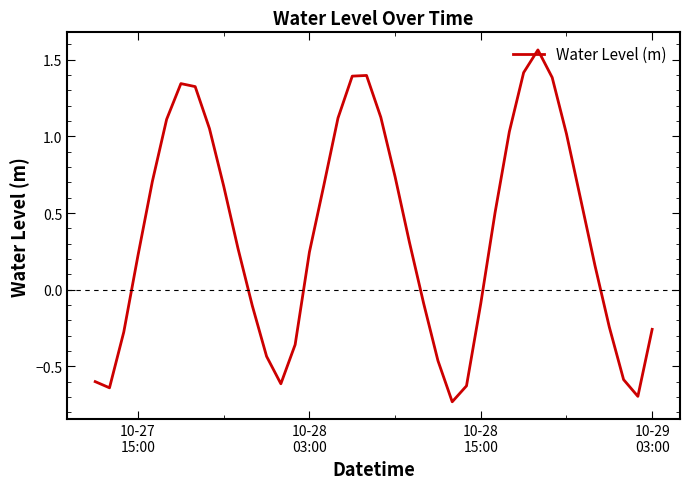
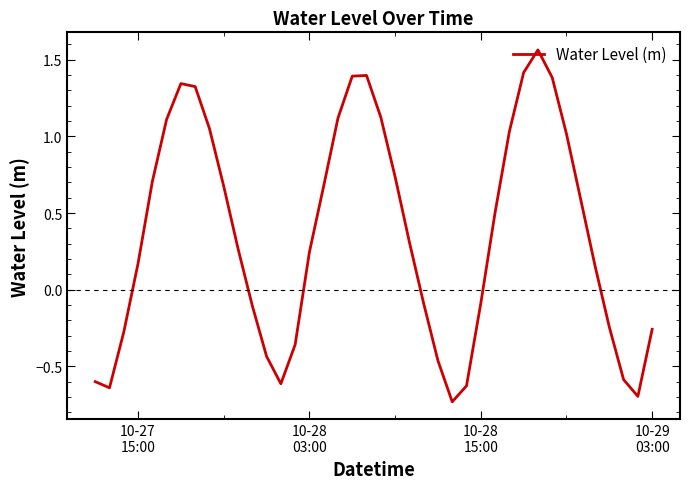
10-27 15:00: 0.23 -> 0.17
